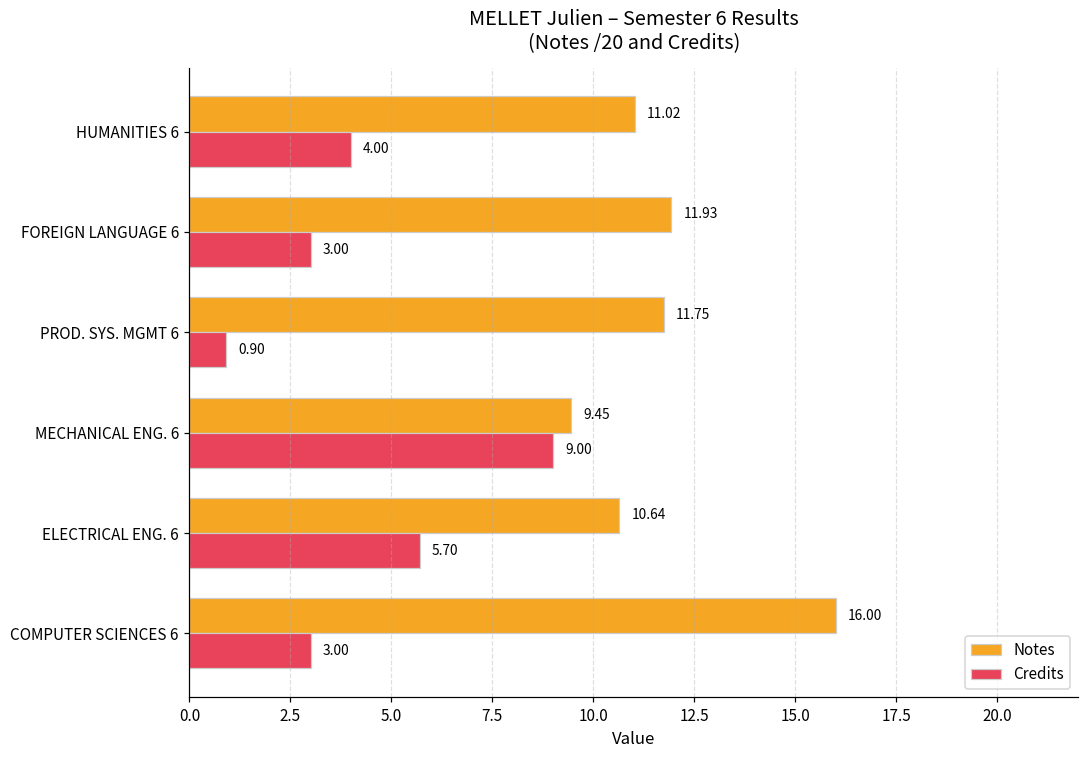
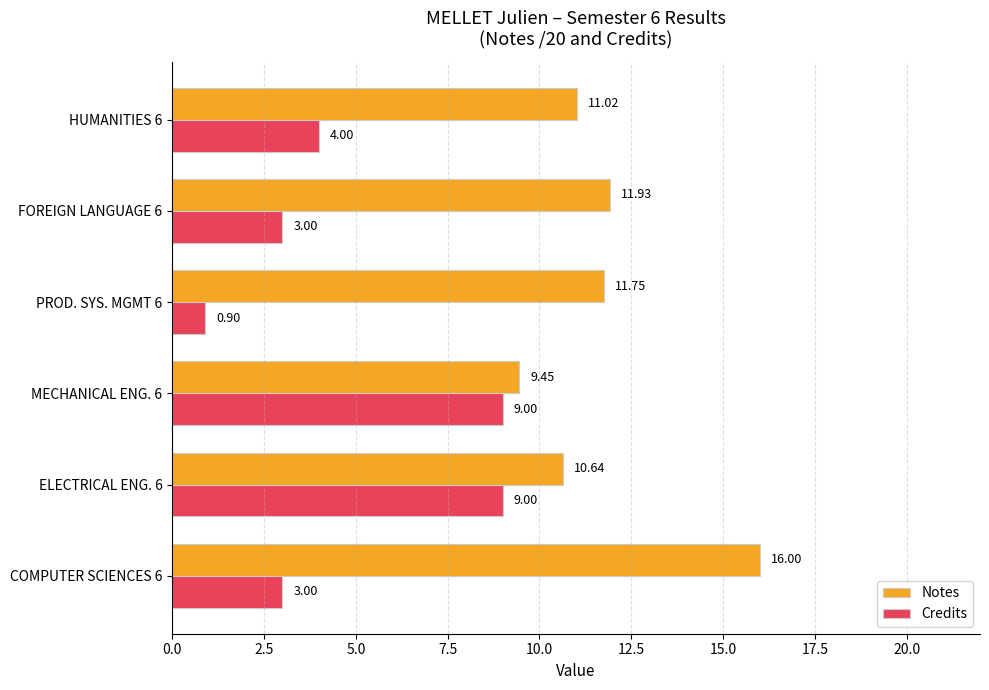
Credits, ELECTRICAL ENG. 6: 5.70 -> 9.00
